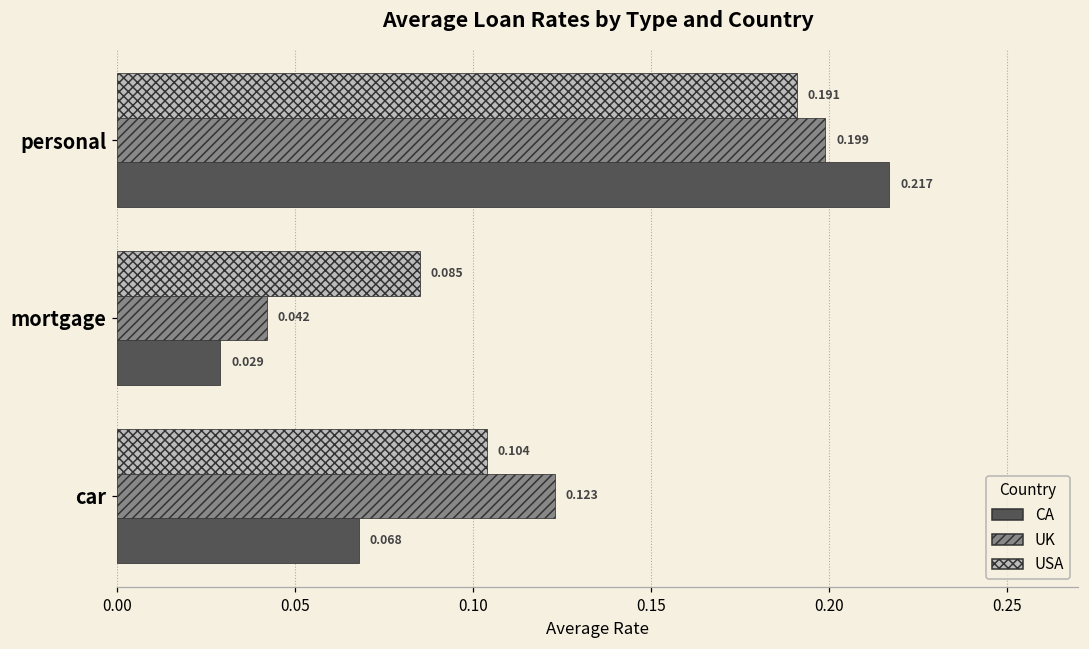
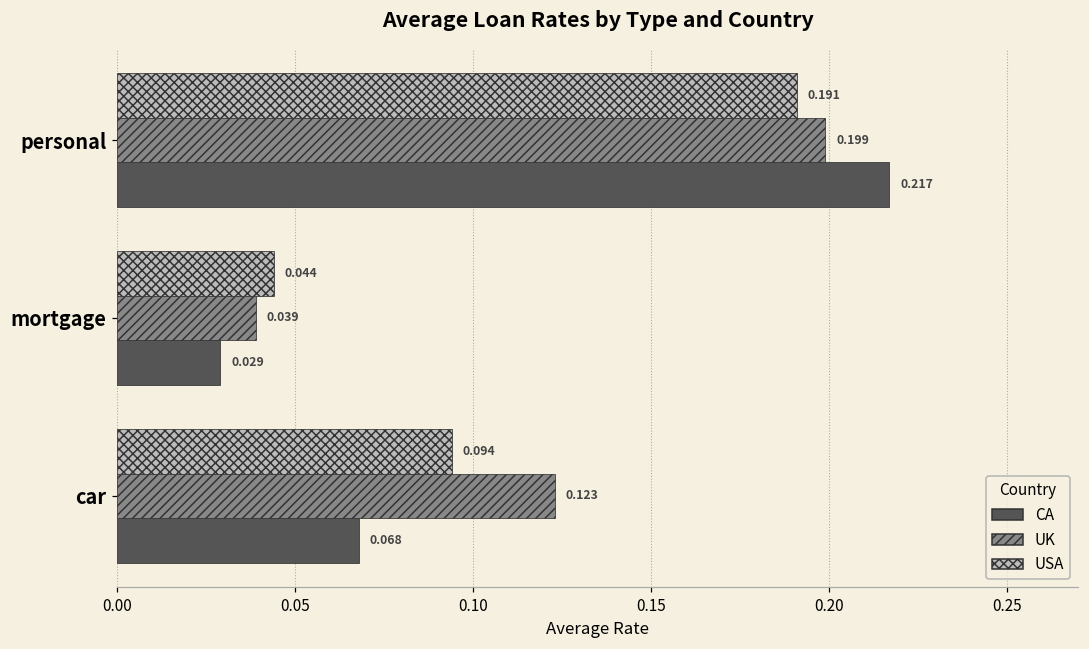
USA, mortgage: 0.085 -> 0.044
UK, mortgage: 0.042 -> 0.039
USA, car: 0.104 -> 0.094
